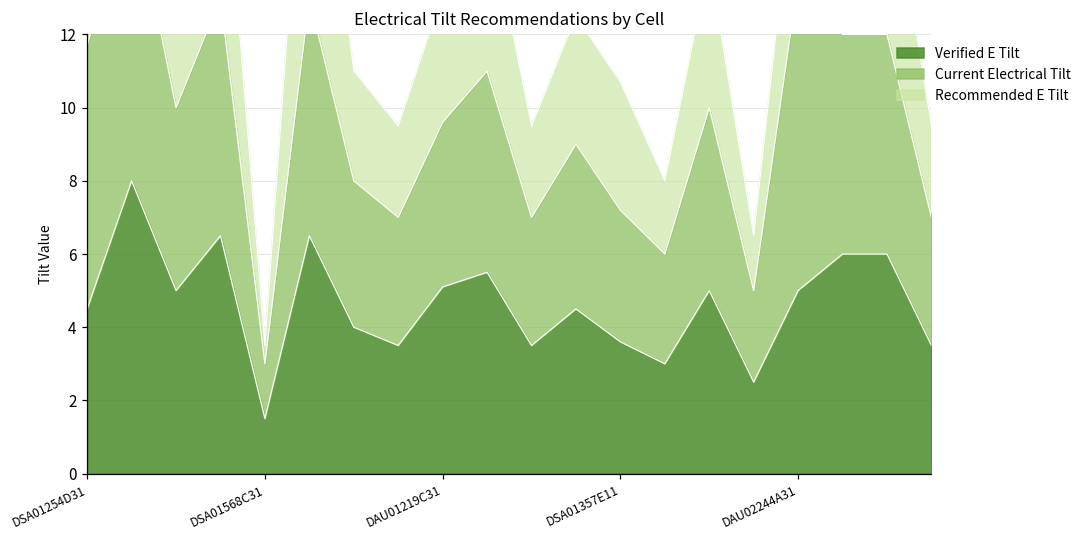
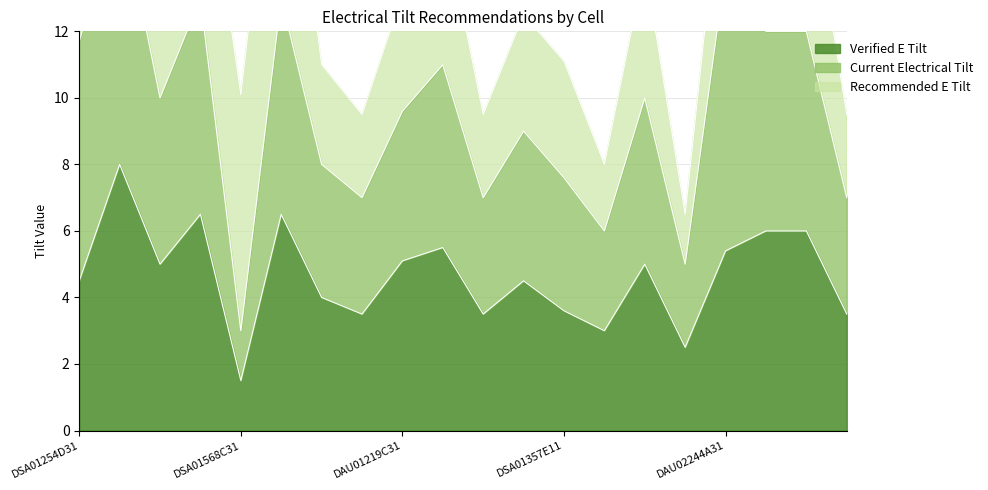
Recommended E Tilt, DSA01568C31: 0.5 -> 7.1
Current Electrical Tilt, DSA01357E11: 3.6 -> 4.0
Verified E Tilt, DAU02244A31: 5.0 -> 5.4
